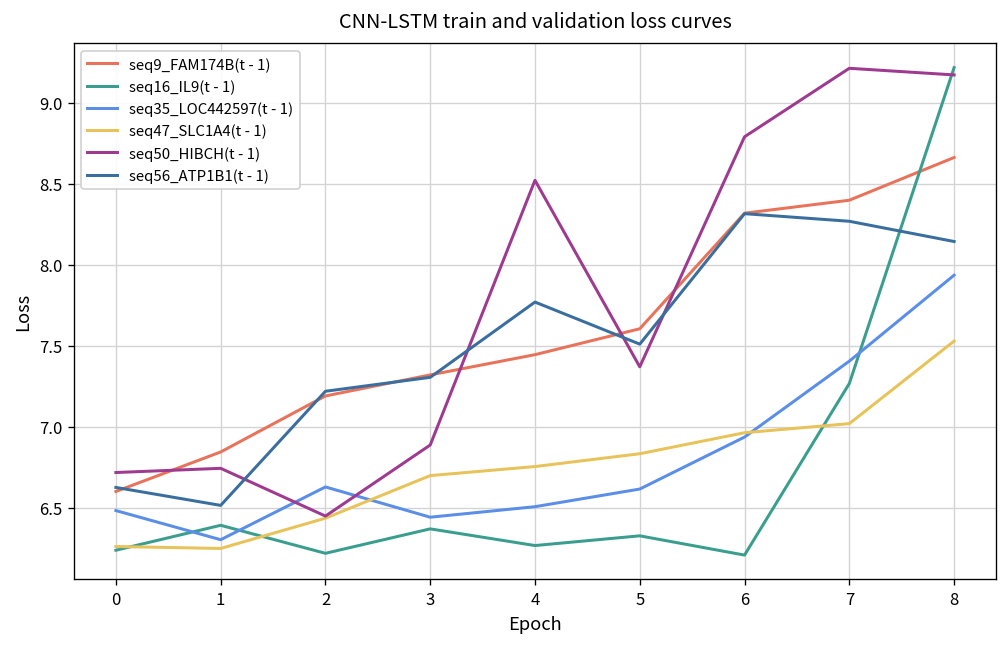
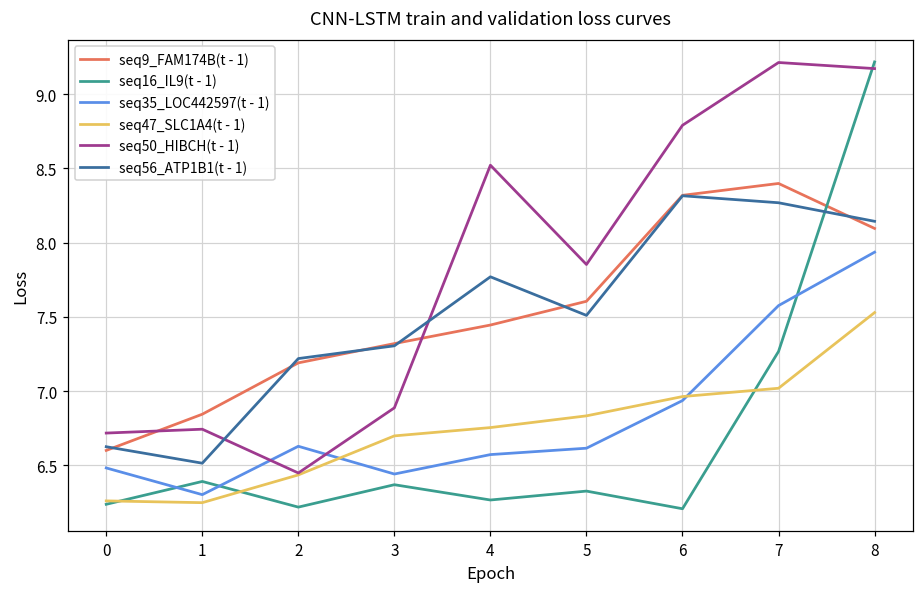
seq35_LOC442597(t - 1), 4: 6.51 -> 6.57
seq50_HIBCH(t - 1), 5: 7.37 -> 7.85
seq35_LOC442597(t - 1), 7: 7.41 -> 7.58
seq9_FAM174B(t - 1), 8: 8.66 -> 8.10
